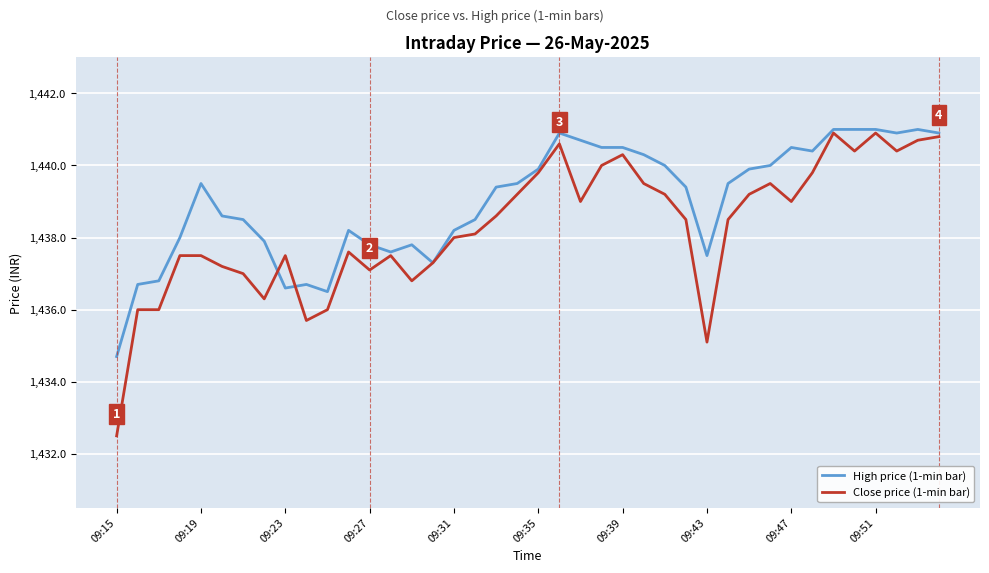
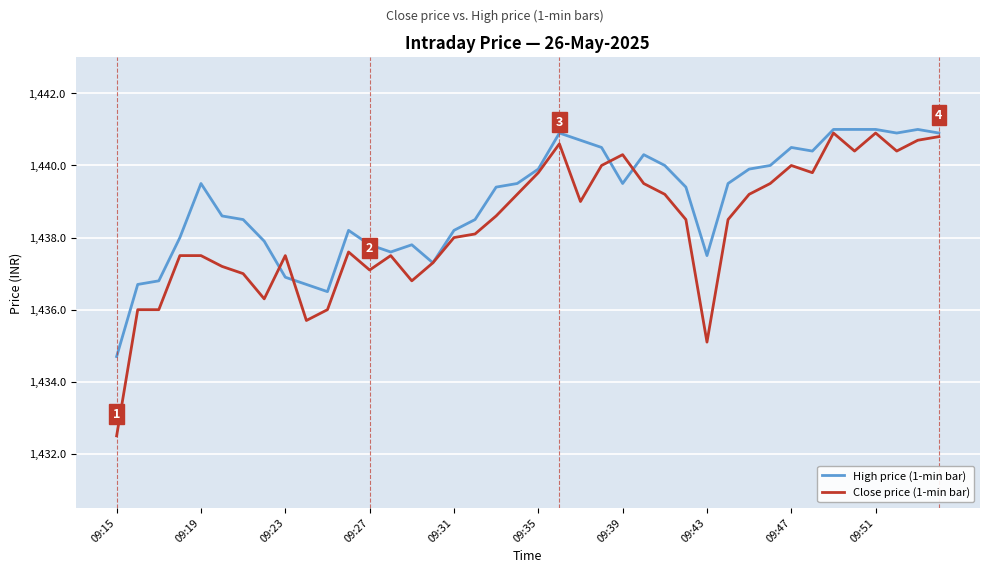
High price (1-min bar), 09:23: 1,436.6 -> 1,436.9
High price (1-min bar), 09:39: 1,440.5 -> 1,439.5
Close price (1-min bar), 09:47: 1,439 -> 1,440
